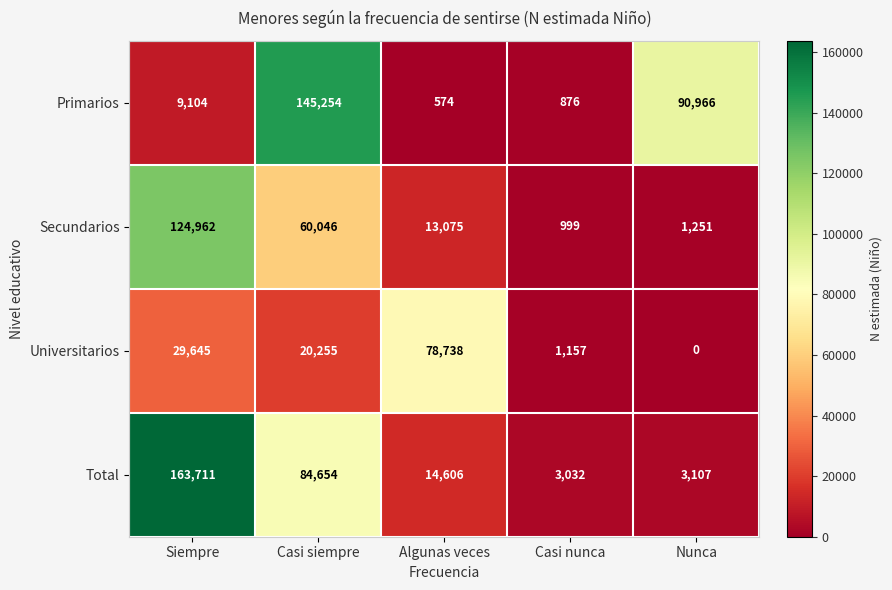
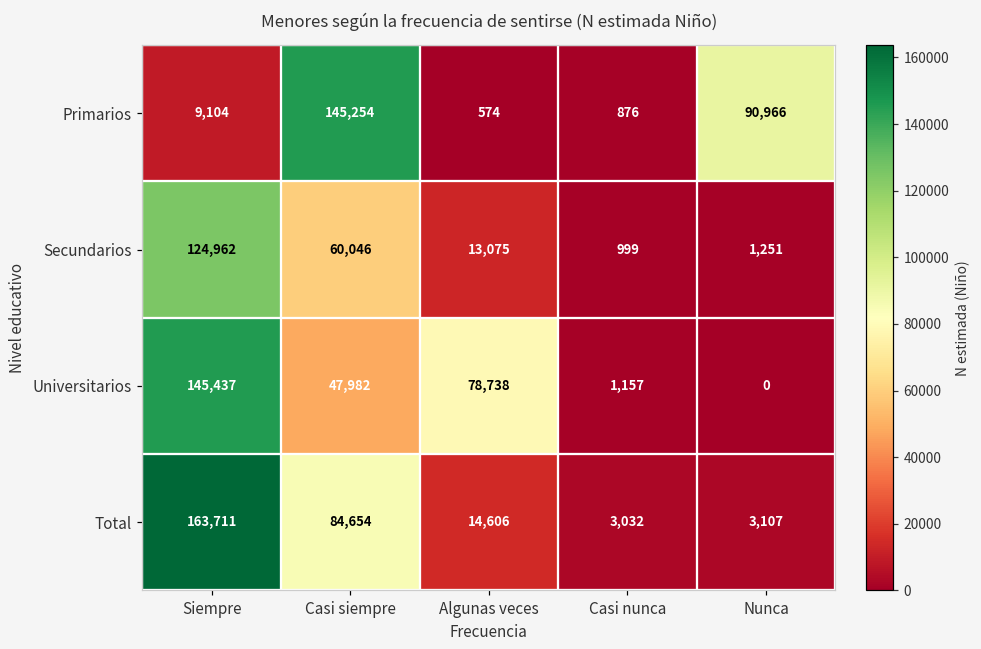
Universitarios, Siempre: 29,645 -> 145,437
Universitarios, Casi siempre: 20,255 -> 47,982
